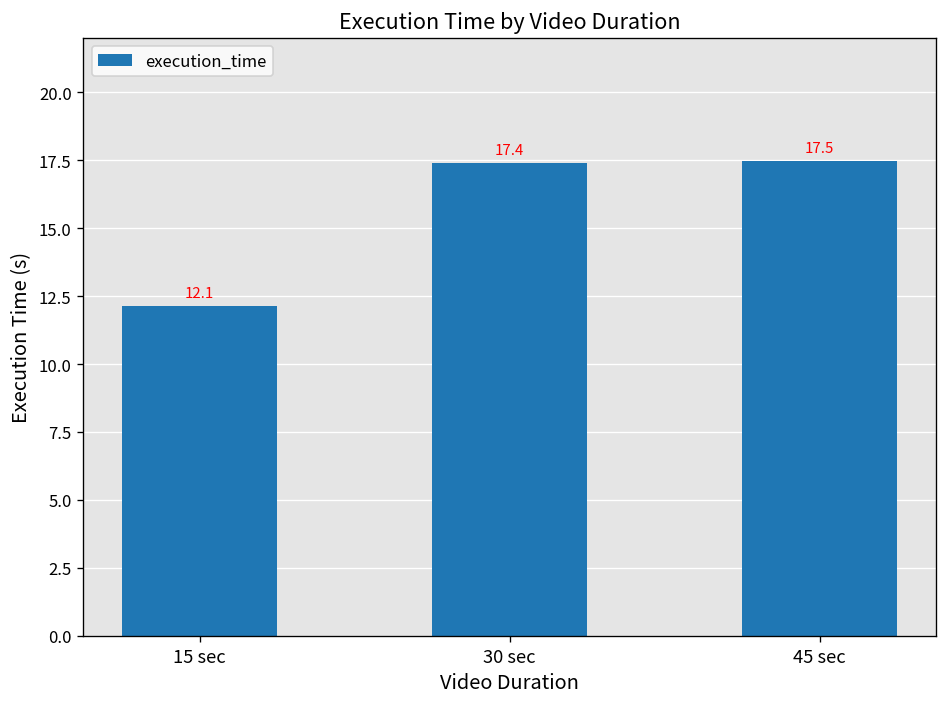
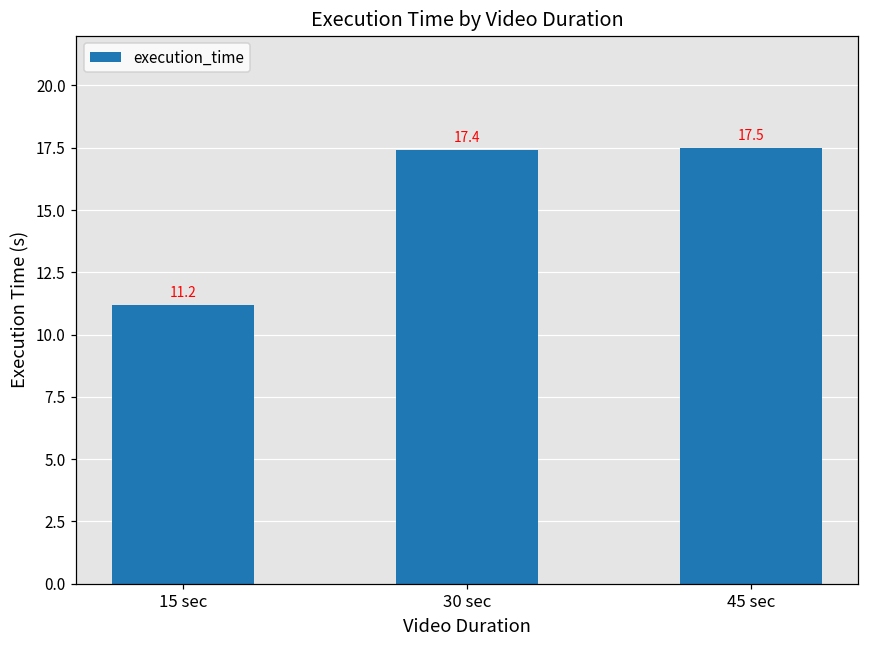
15 sec: 12.1 -> 11.2
